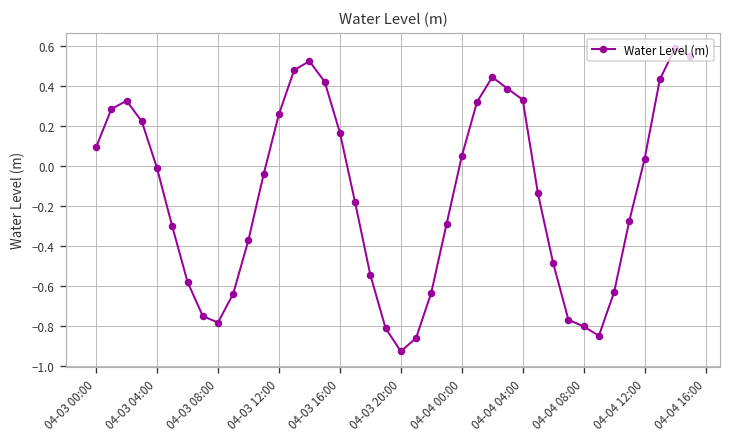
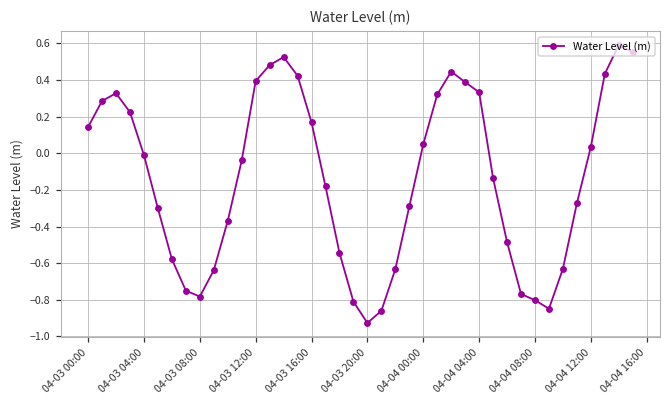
04-03 00:00: 0.09 -> 0.14
04-03 12:00: 0.26 -> 0.39
